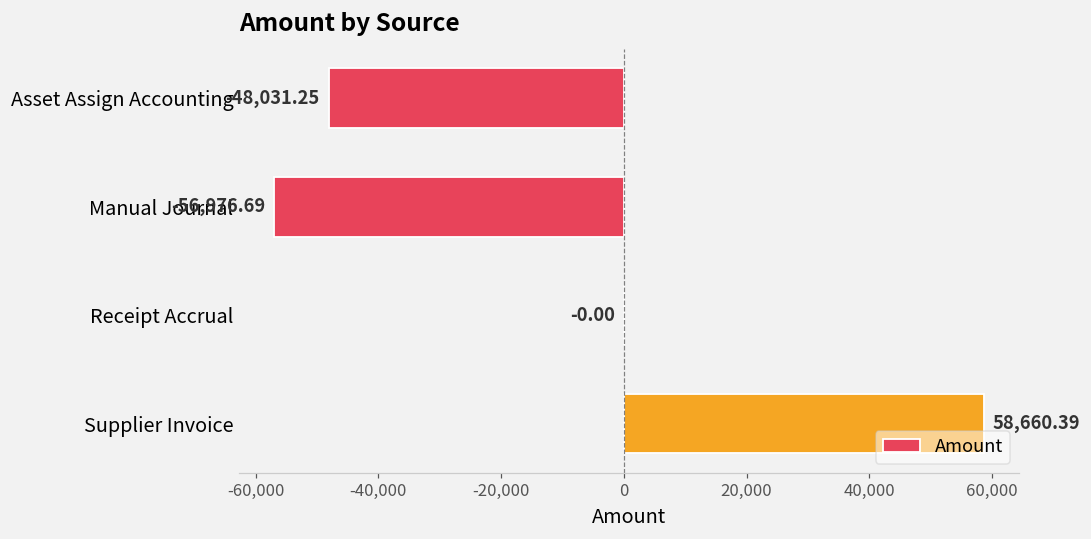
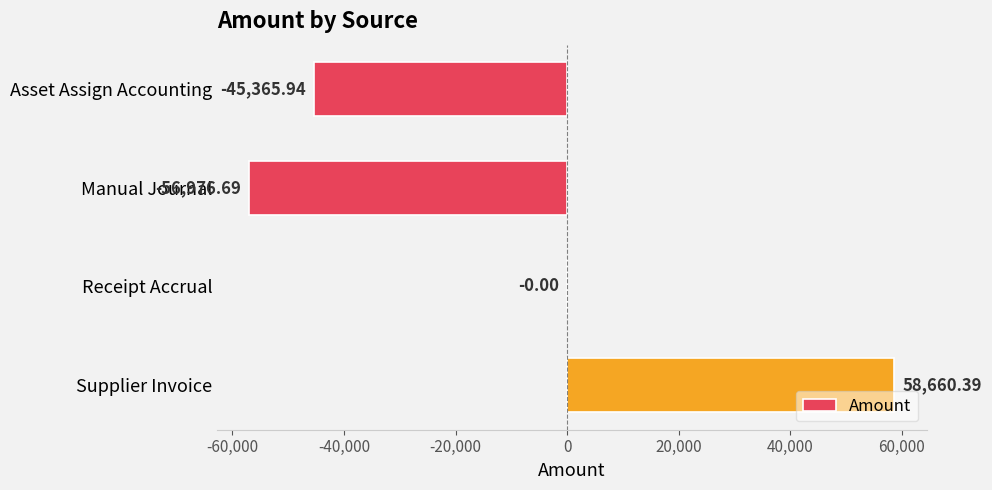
Asset Assign Accounting: -48,031.25 -> -45,365.94
